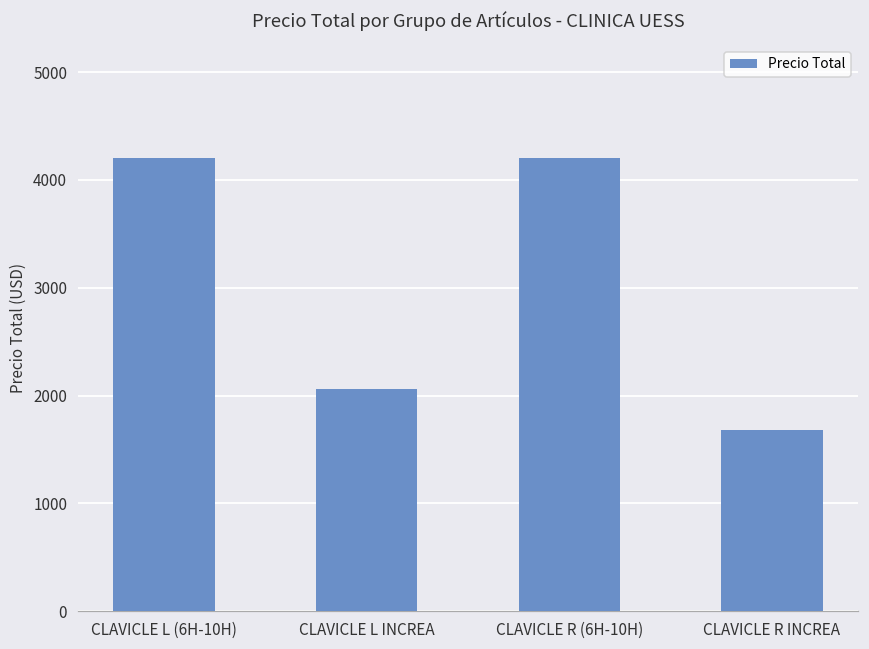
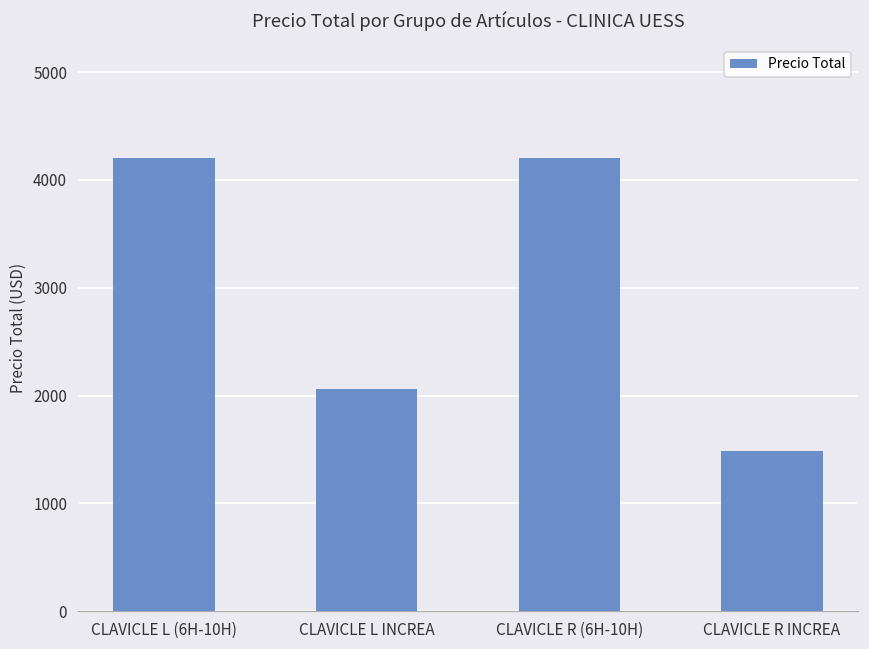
CLAVICLE R INCREA: 1700 -> 1500
